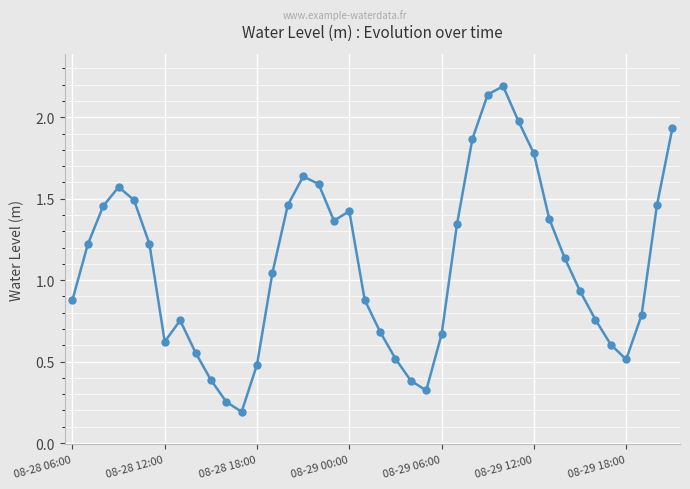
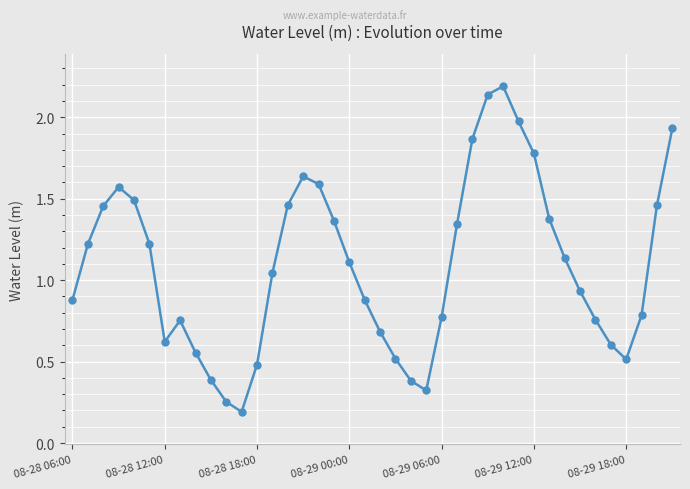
08-29 00:00: 1.42 -> 1.11
08-29 06:00: 0.67 -> 0.77
